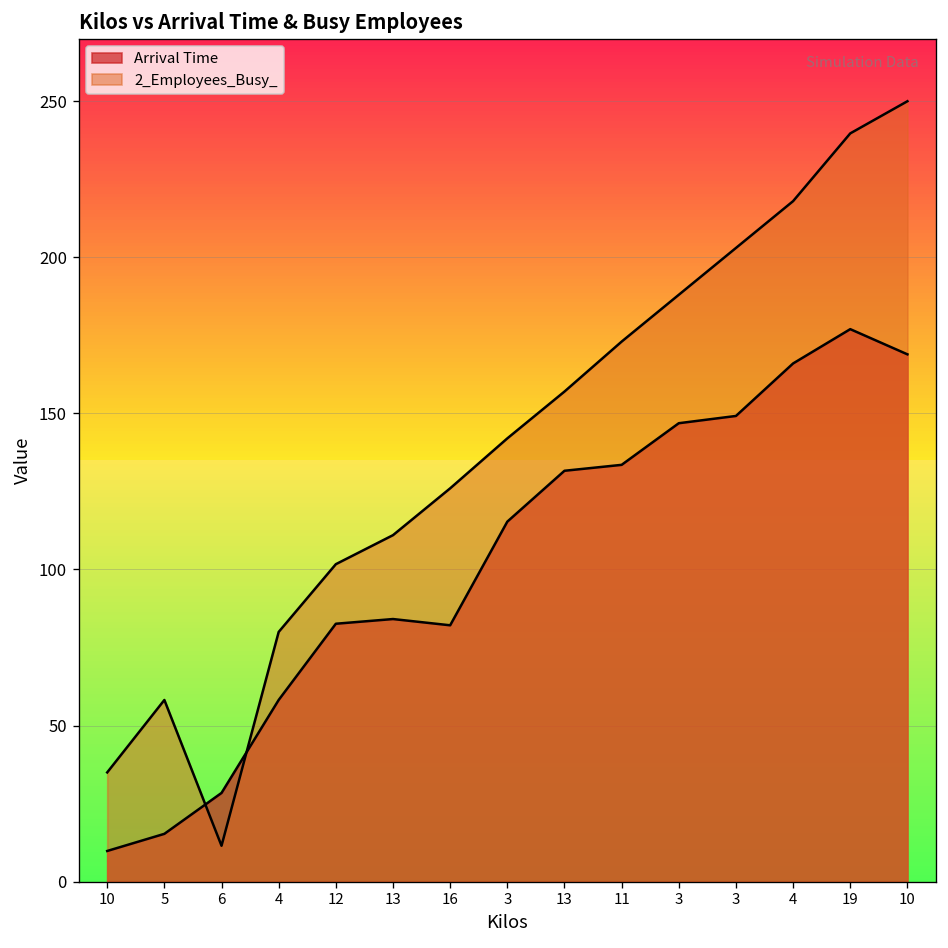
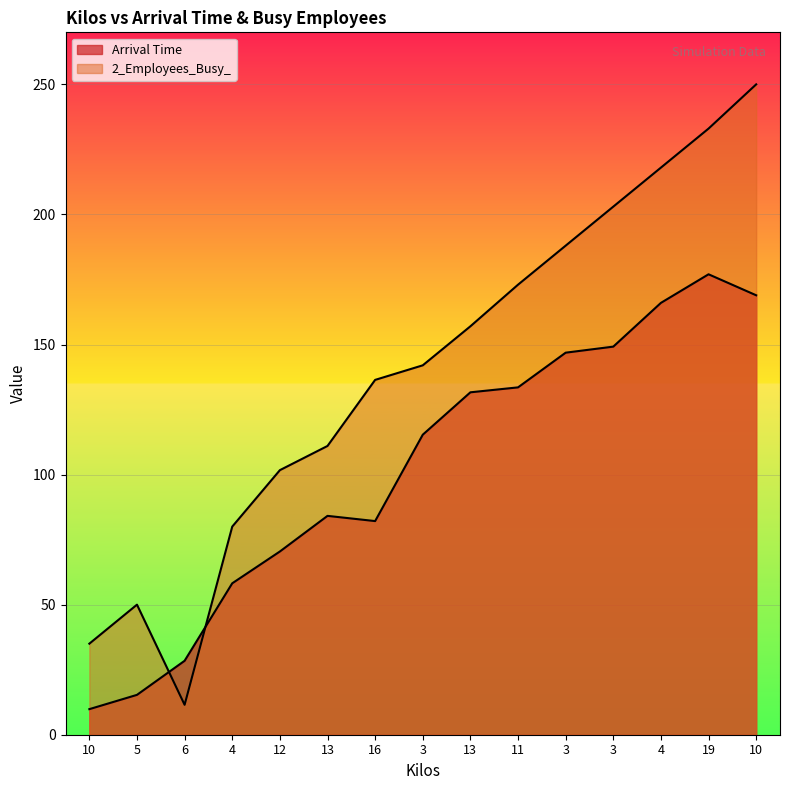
2_Employees_Busy_, 5: 58 -> 50
Arrival Time, 12: 83 -> 70
2_Employees_Busy_, 16: 126 -> 136
2_Employees_Busy_, 19: 240 -> 233
